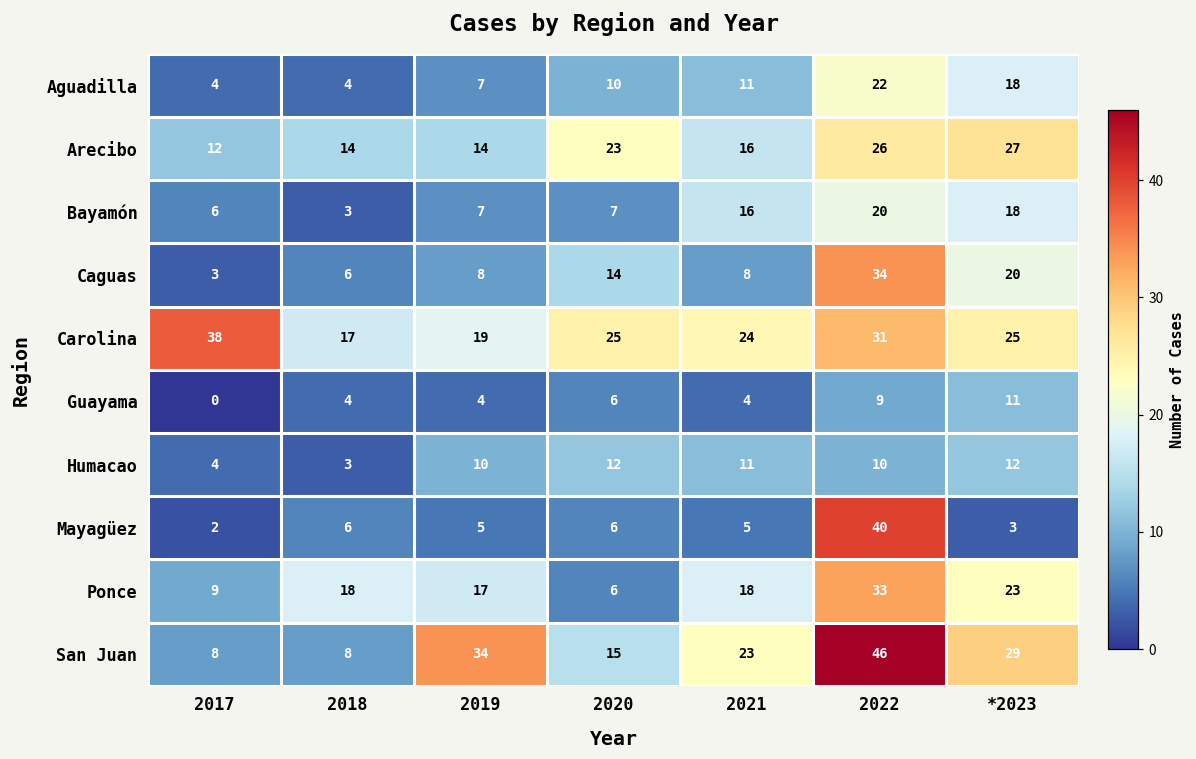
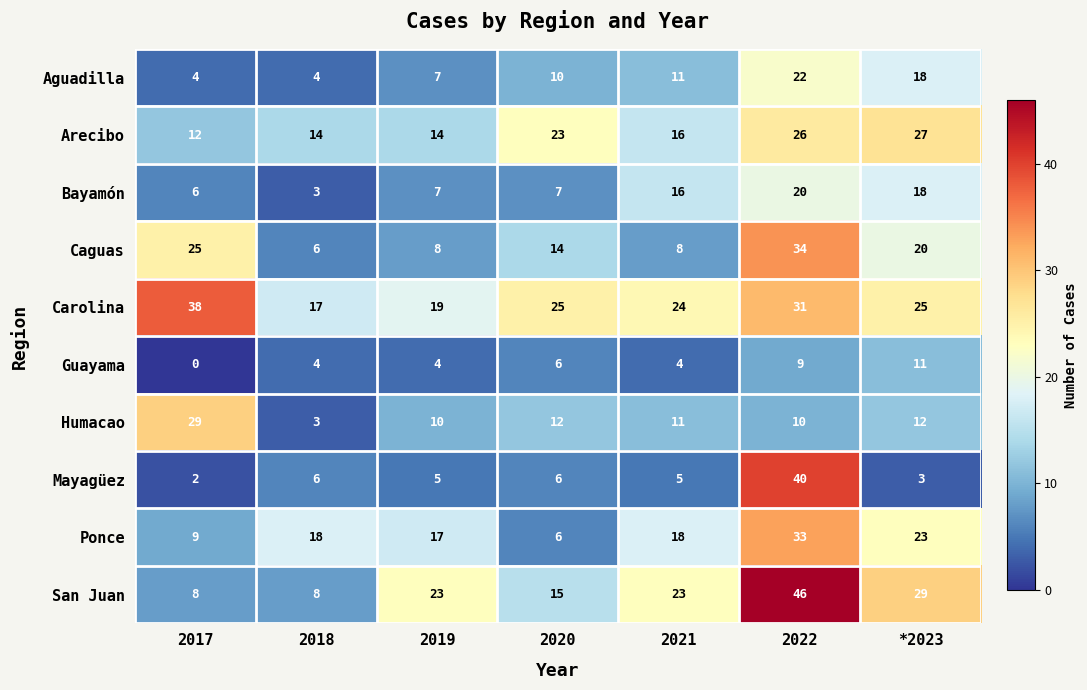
Caguas, 2017: 3 -> 25
Humacao, 2017: 4 -> 29
San Juan, 2019: 34 -> 23
